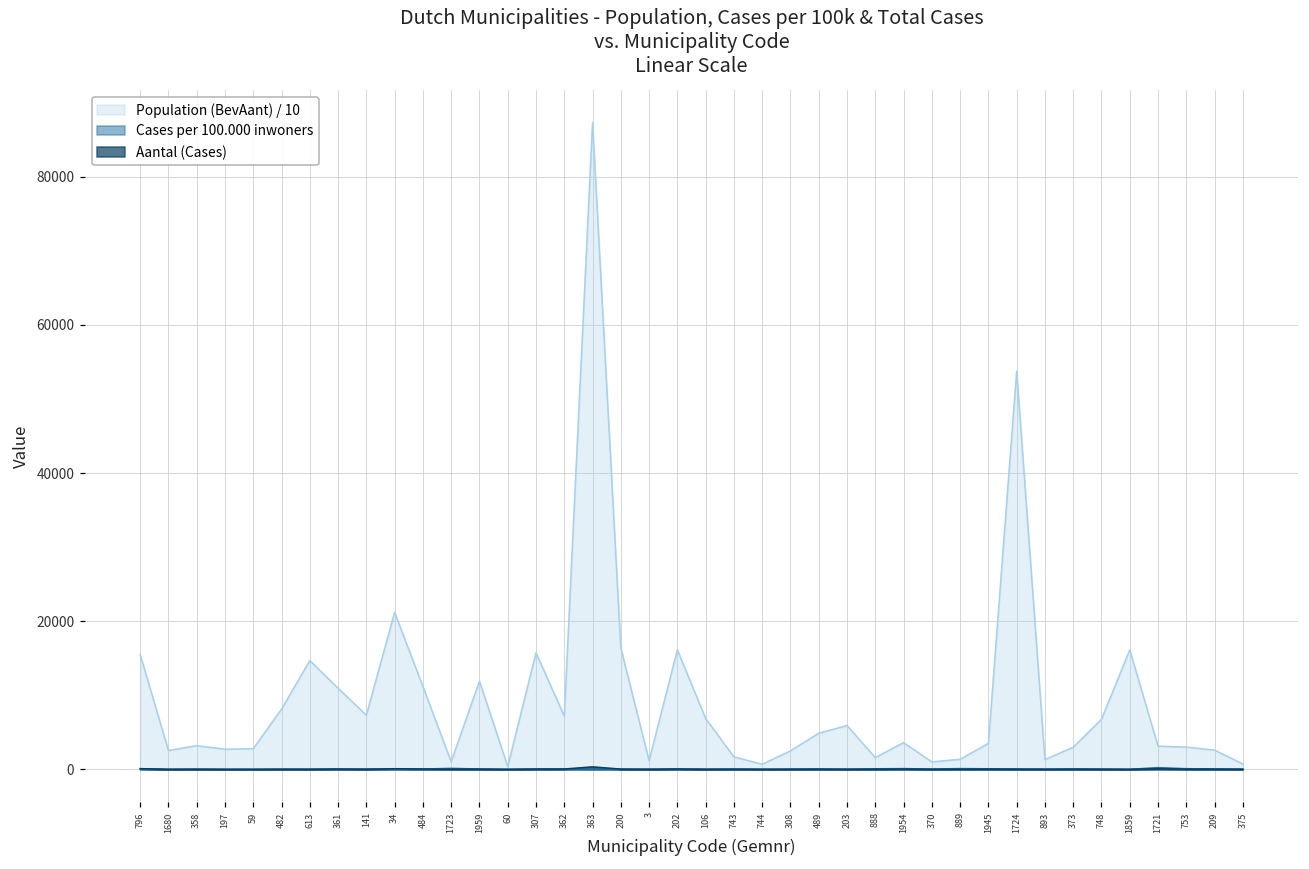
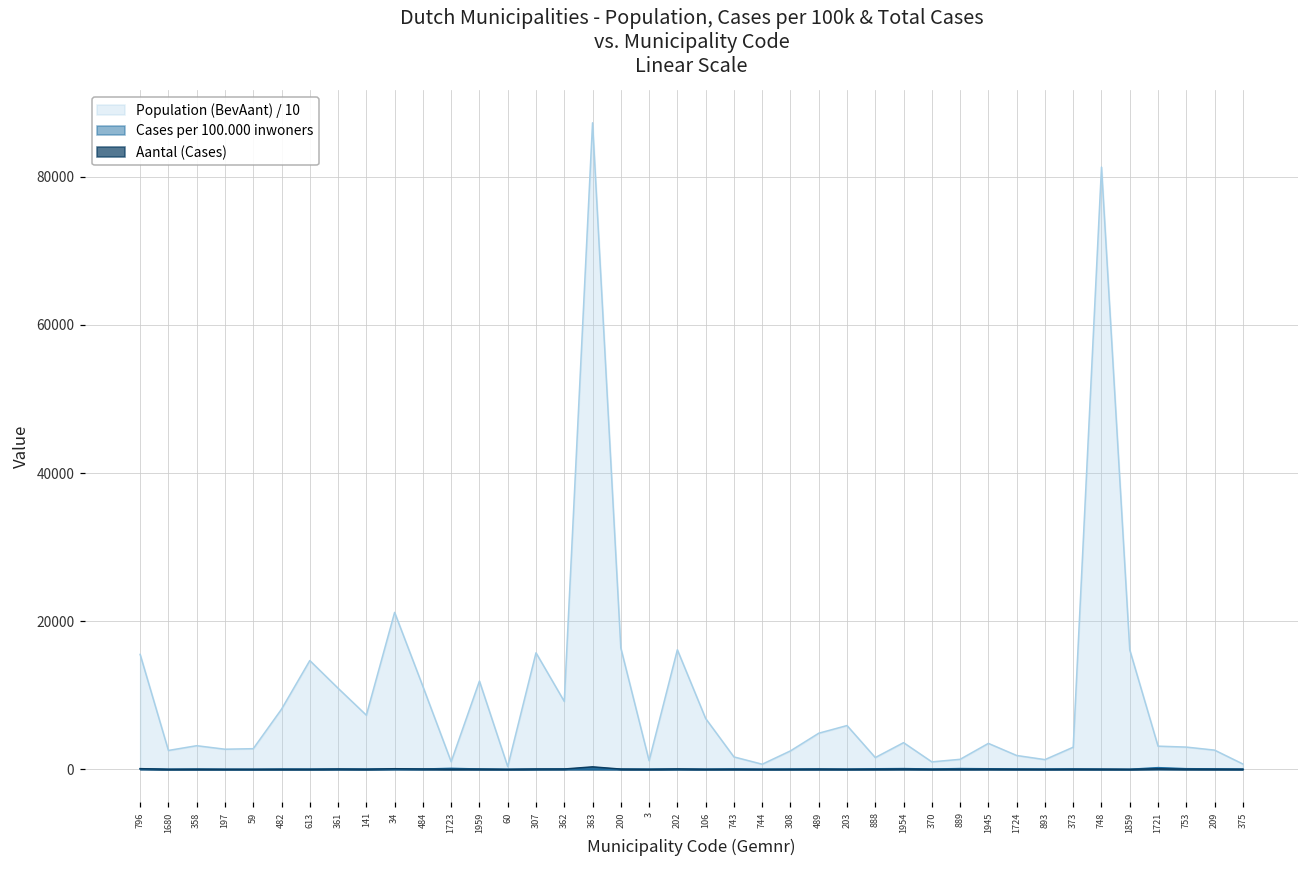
Population (BevAant) / 10, 362: 7000 -> 9000
Population (BevAant) / 10, 1724: 54000 -> 2000
Population (BevAant) / 10, 748: 7000 -> 81000
